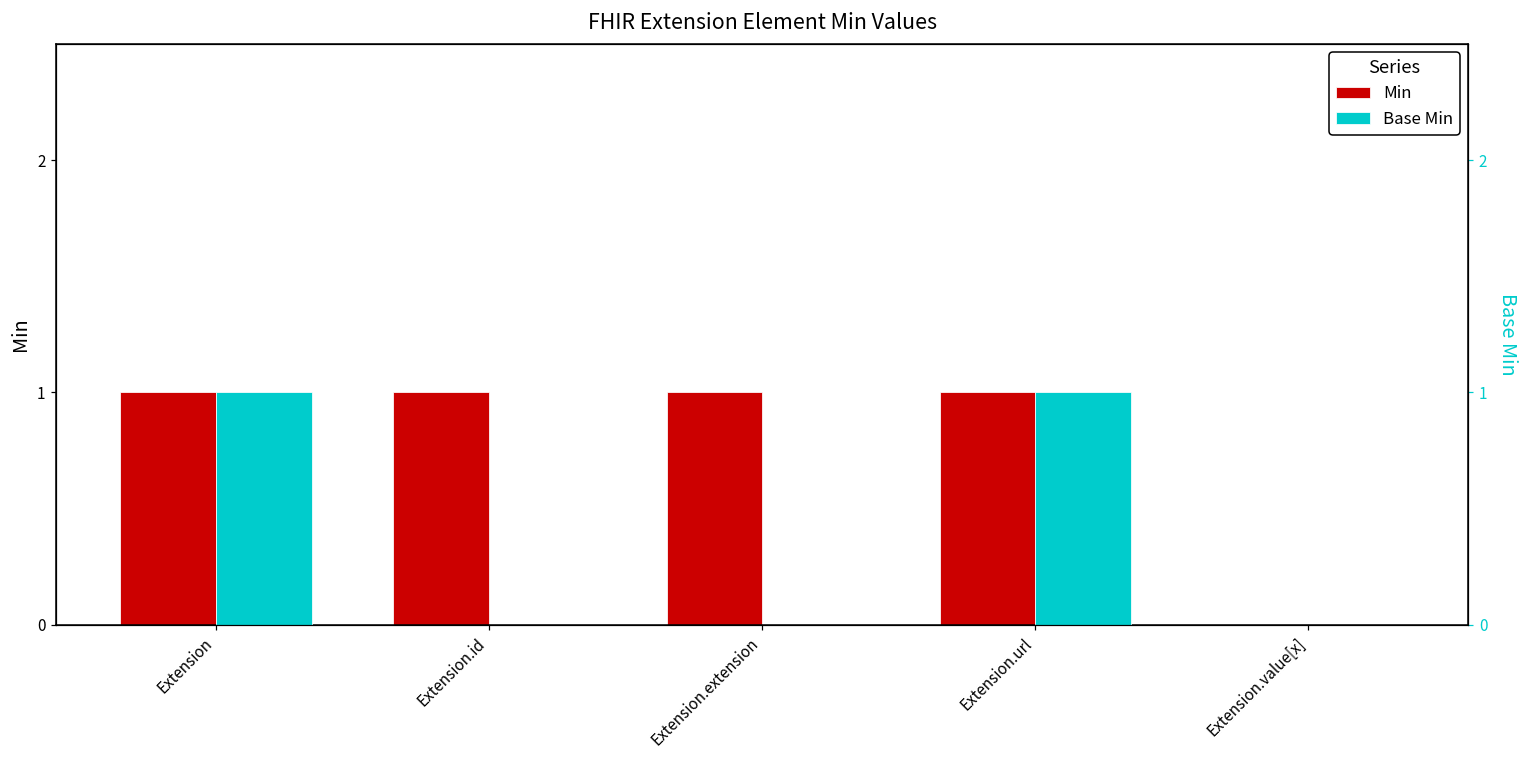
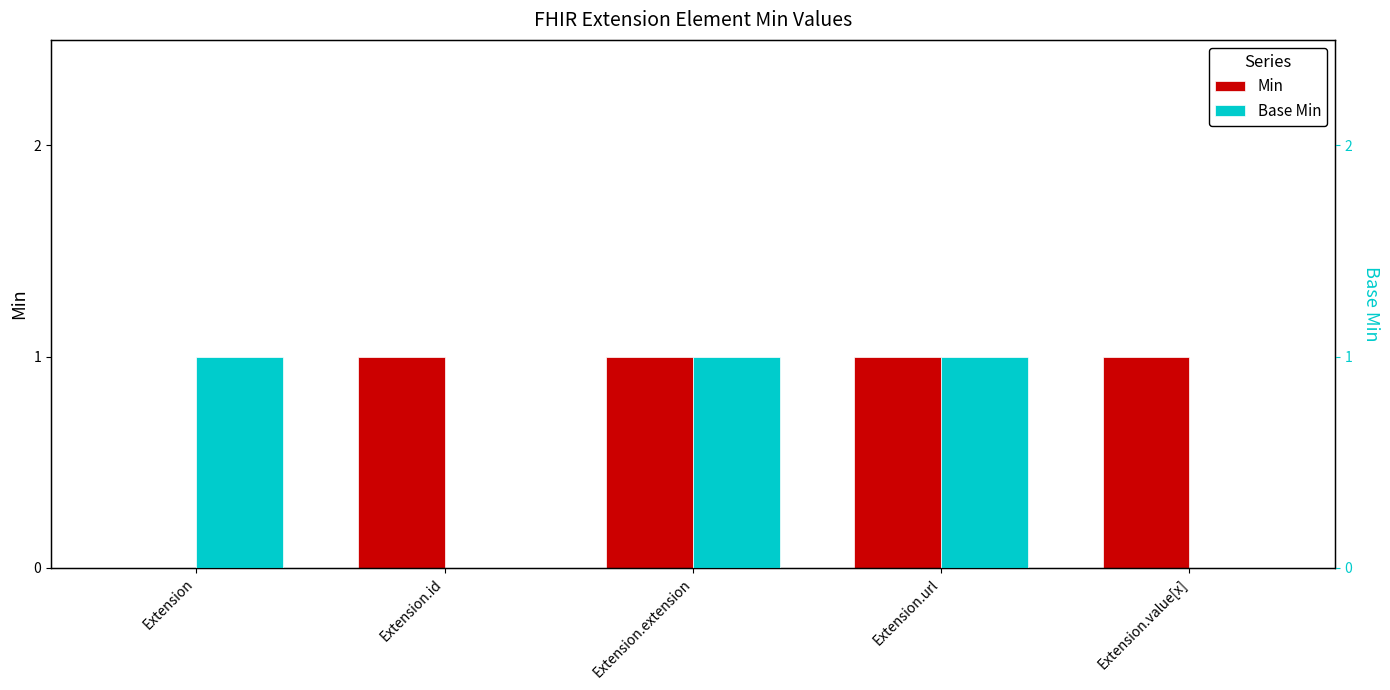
Min, Extension: 1 -> 0
Min, Extension.value[x]: 0 -> 1
Base Min, Extension.extension: 0 -> 1
